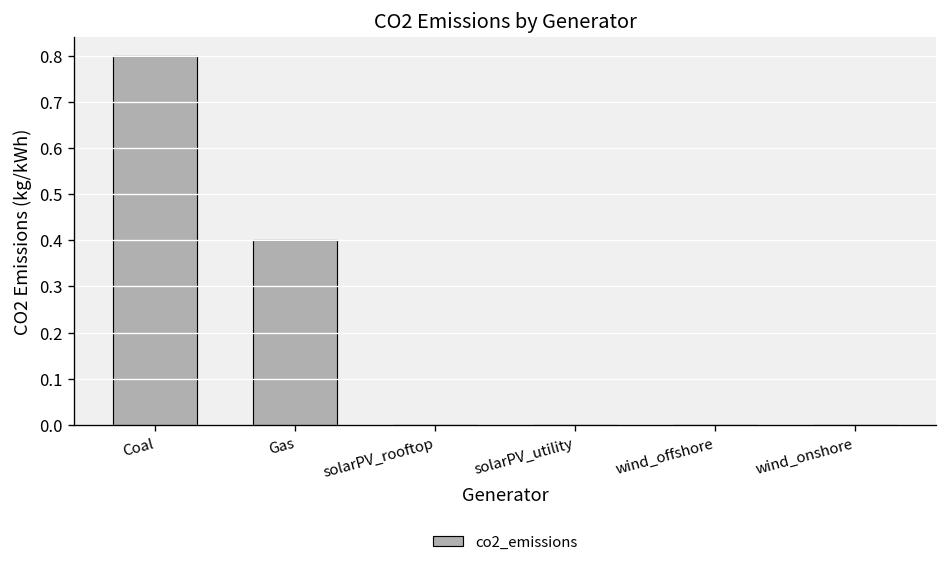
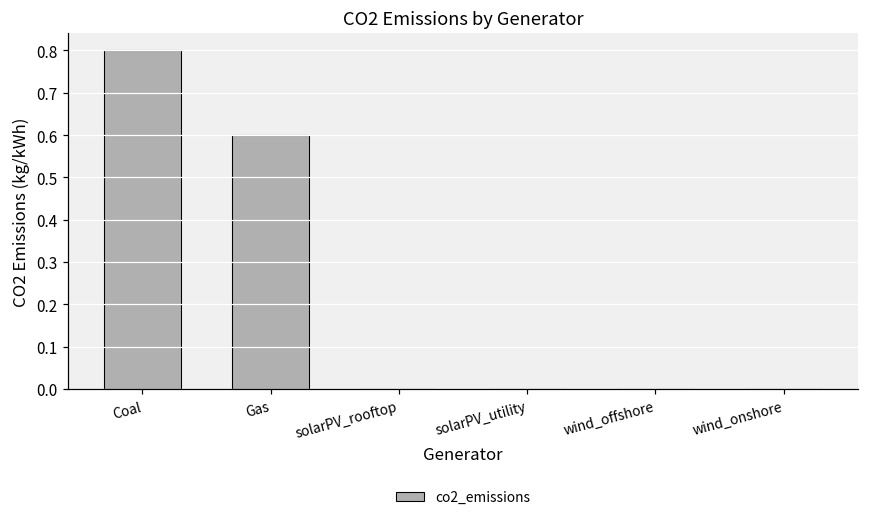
Gas: 0.4 -> 0.6
